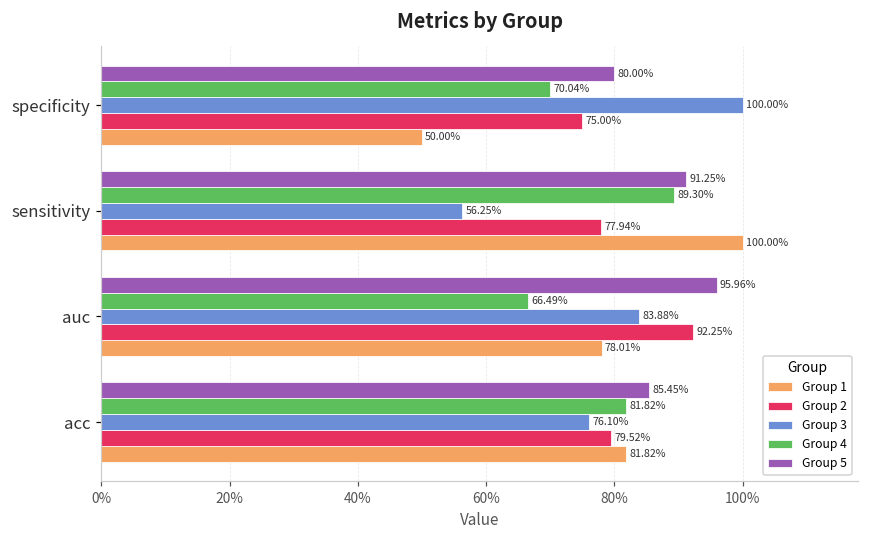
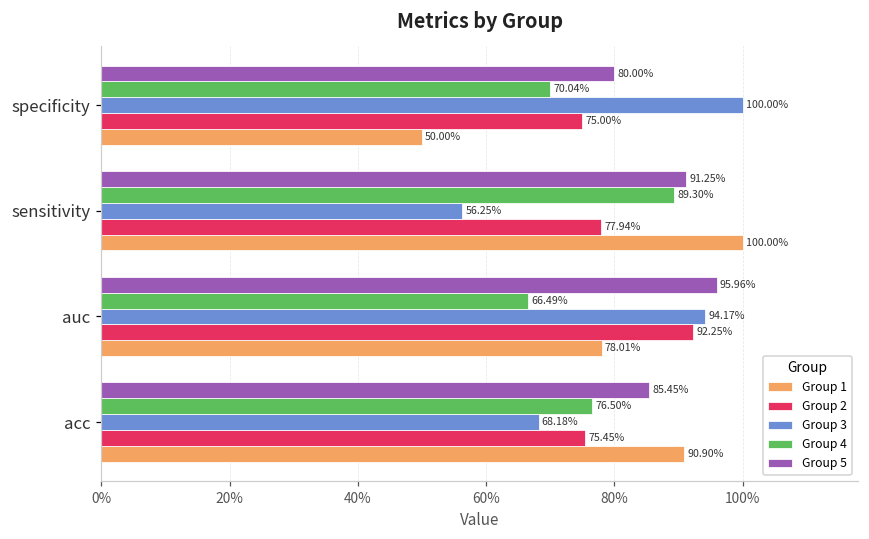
Group 3, auc: 83.88% -> 94.17%
Group 4, acc: 81.82% -> 76.50%
Group 3, acc: 76.10% -> 68.18%
Group 2, acc: 79.52% -> 75.45%
Group 1, acc: 81.82% -> 90.90%
